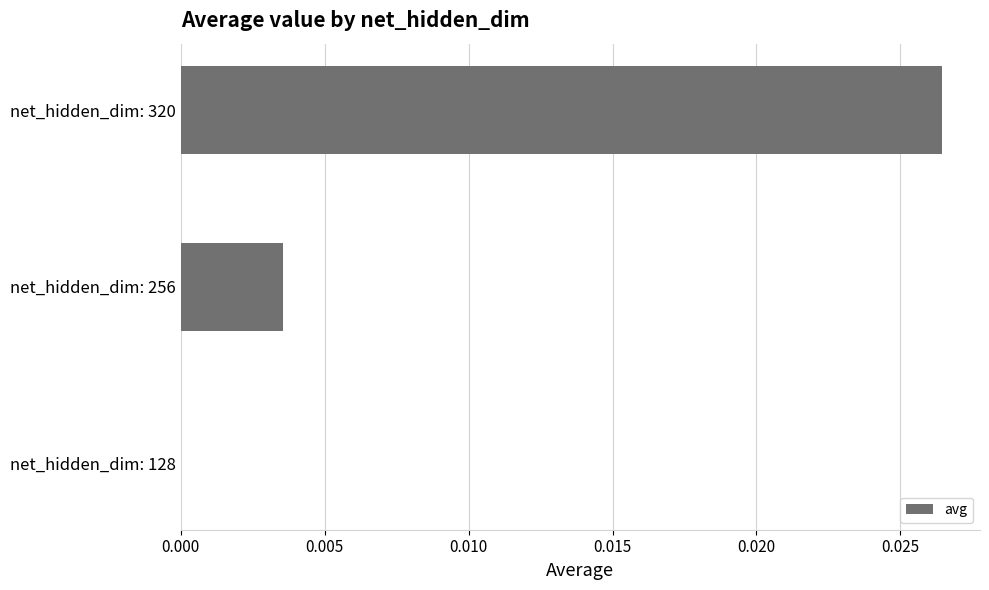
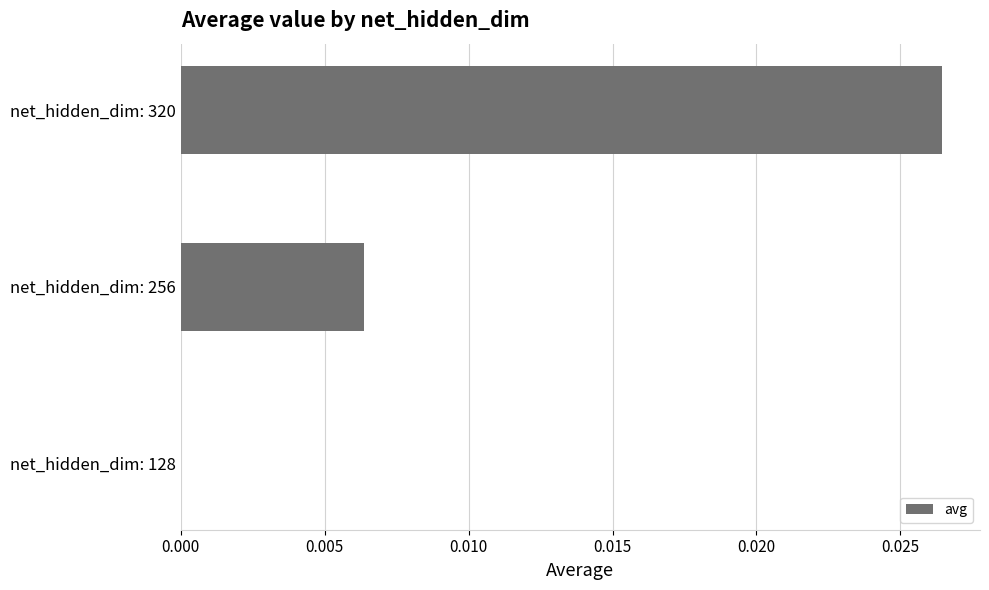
net_hidden_dim: 256: 0.0036 -> 0.0064
